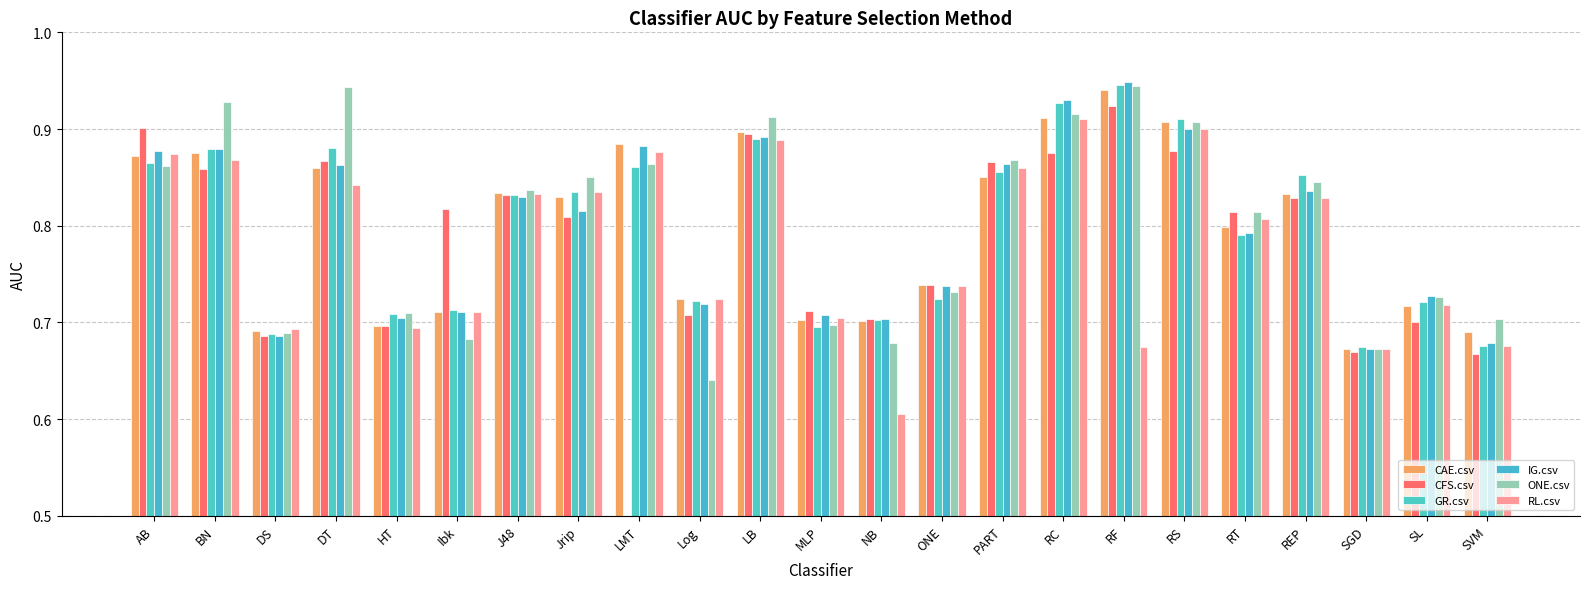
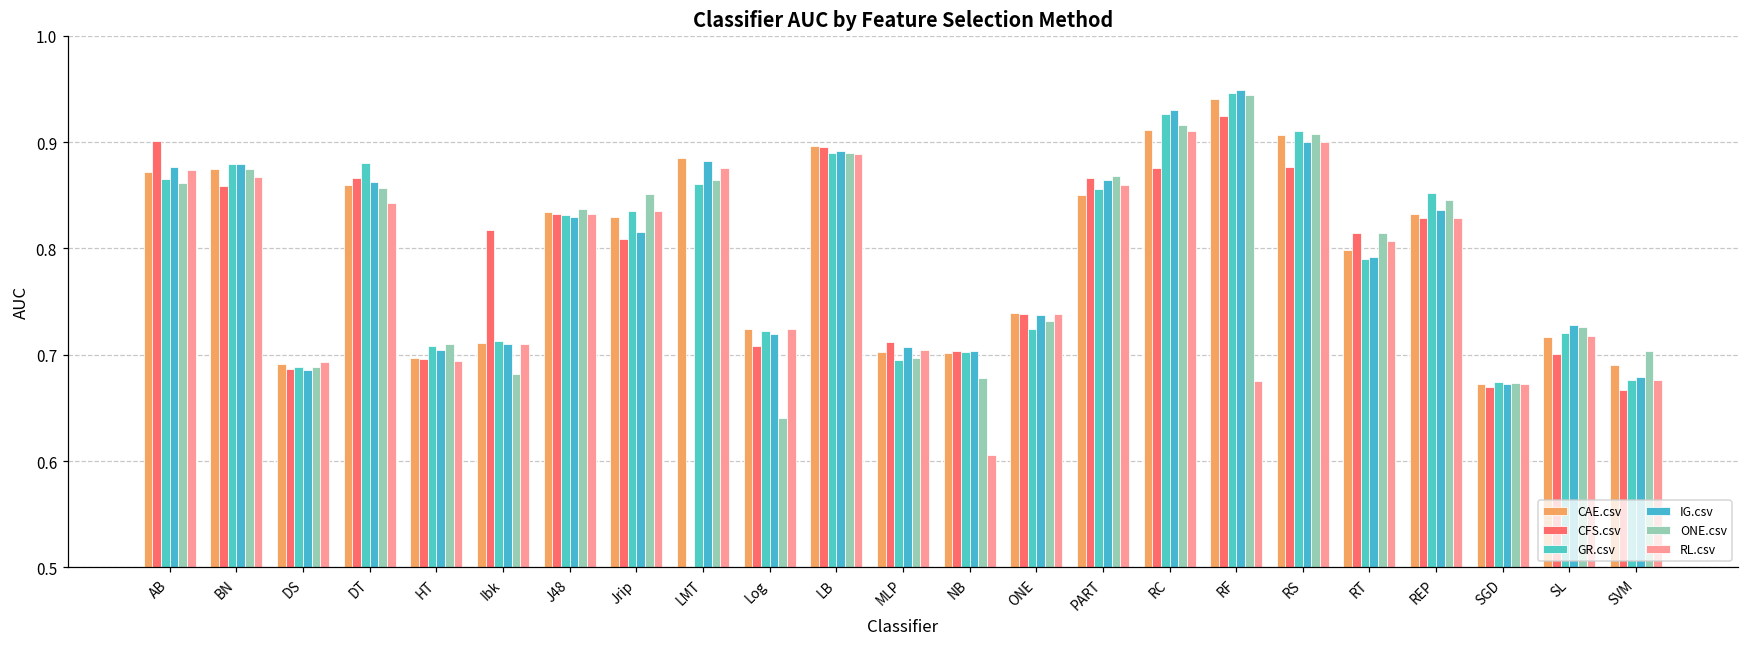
ONE.csv, BN: 0.93 -> 0.87
ONE.csv, DT: 0.94 -> 0.86
ONE.csv, LB: 0.91 -> 0.89
